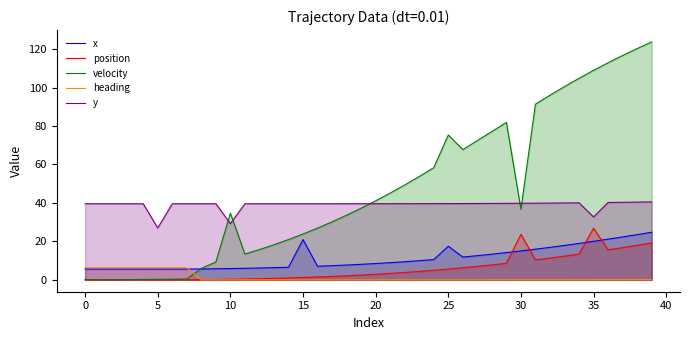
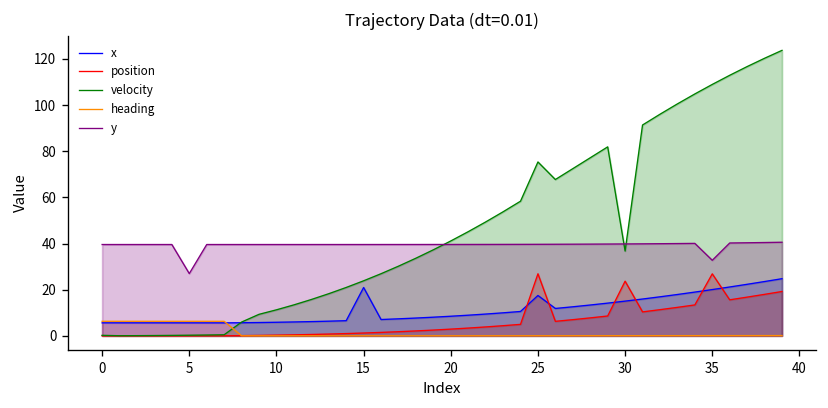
velocity, 10: 35 -> 11
y, 10: 29 -> 40
position, 25: 6 -> 27
